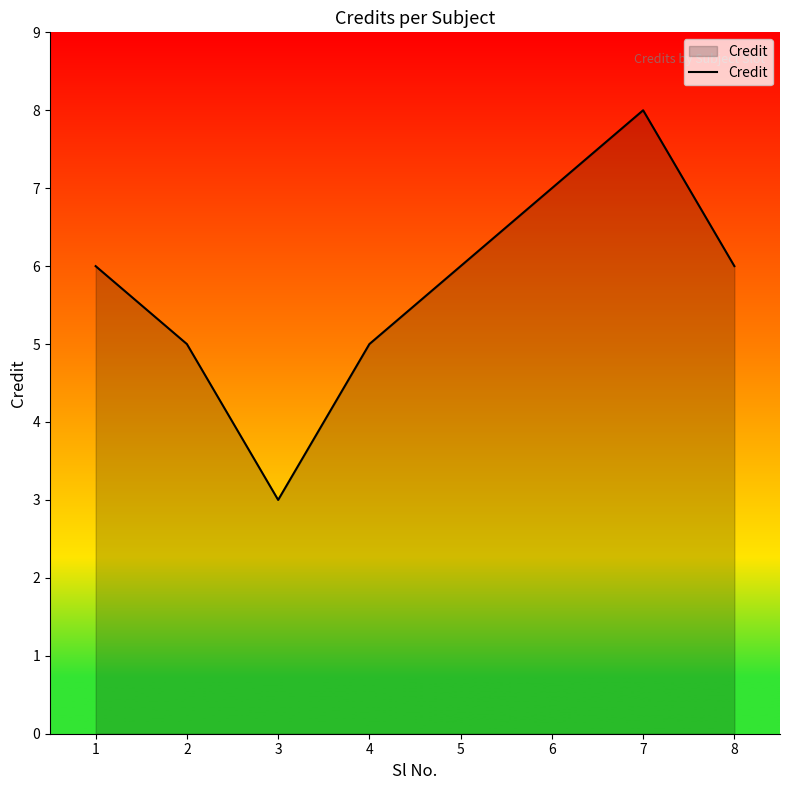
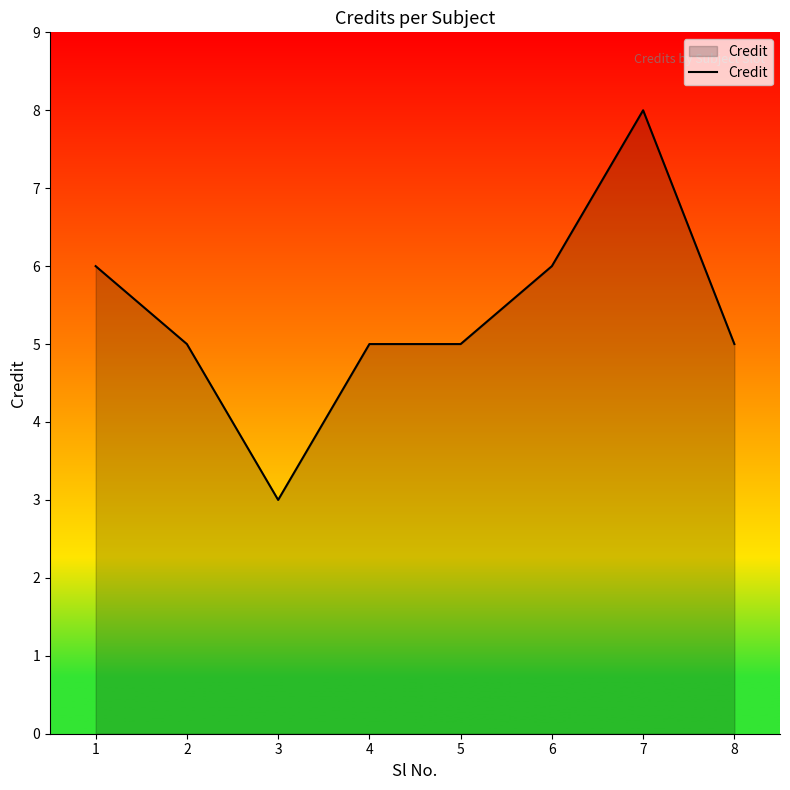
5: 6 -> 5
6: 7 -> 6
8: 6 -> 5
